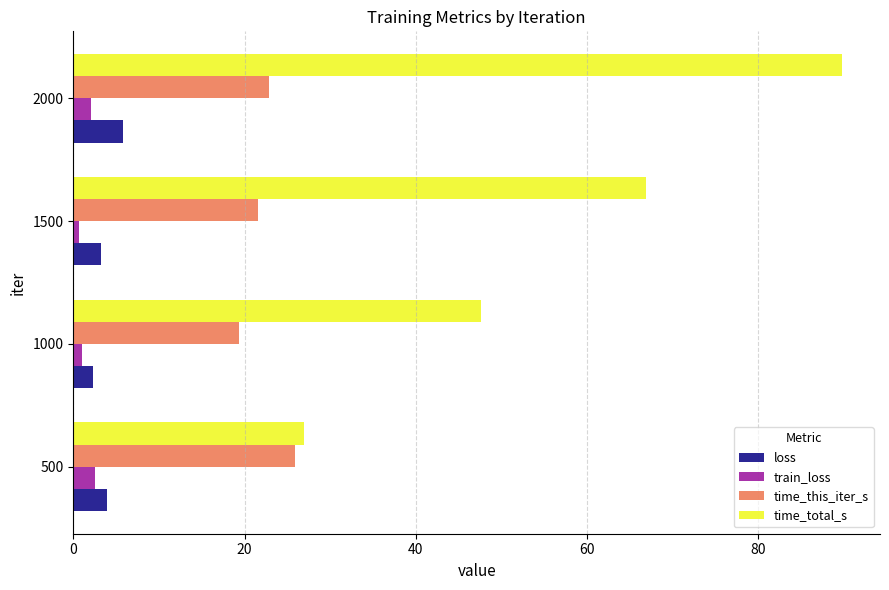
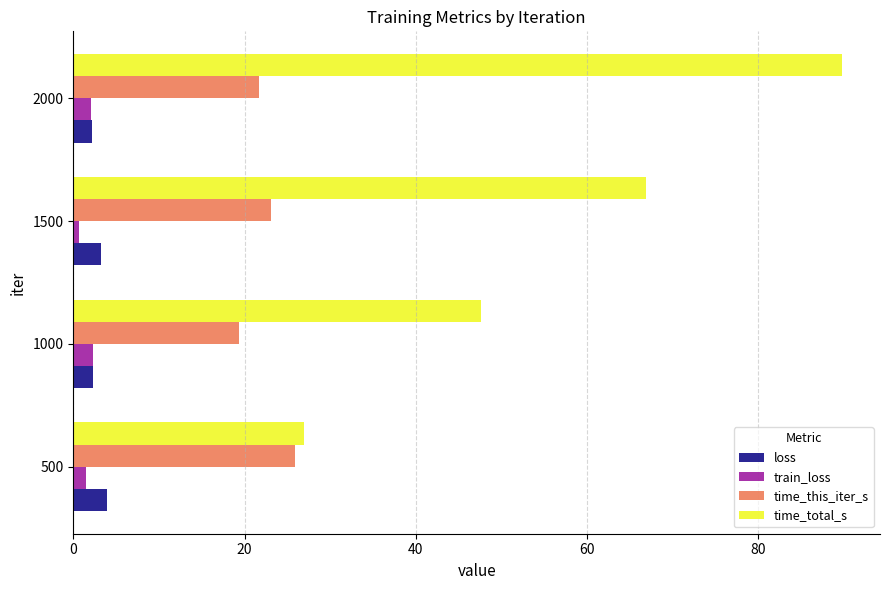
time_this_iter_s, 2000: 23 -> 22
loss, 2000: 6 -> 2
time_this_iter_s, 1500: 22 -> 23
train_loss, 1000: 1 -> 2
train_loss, 500: 3 -> 1
